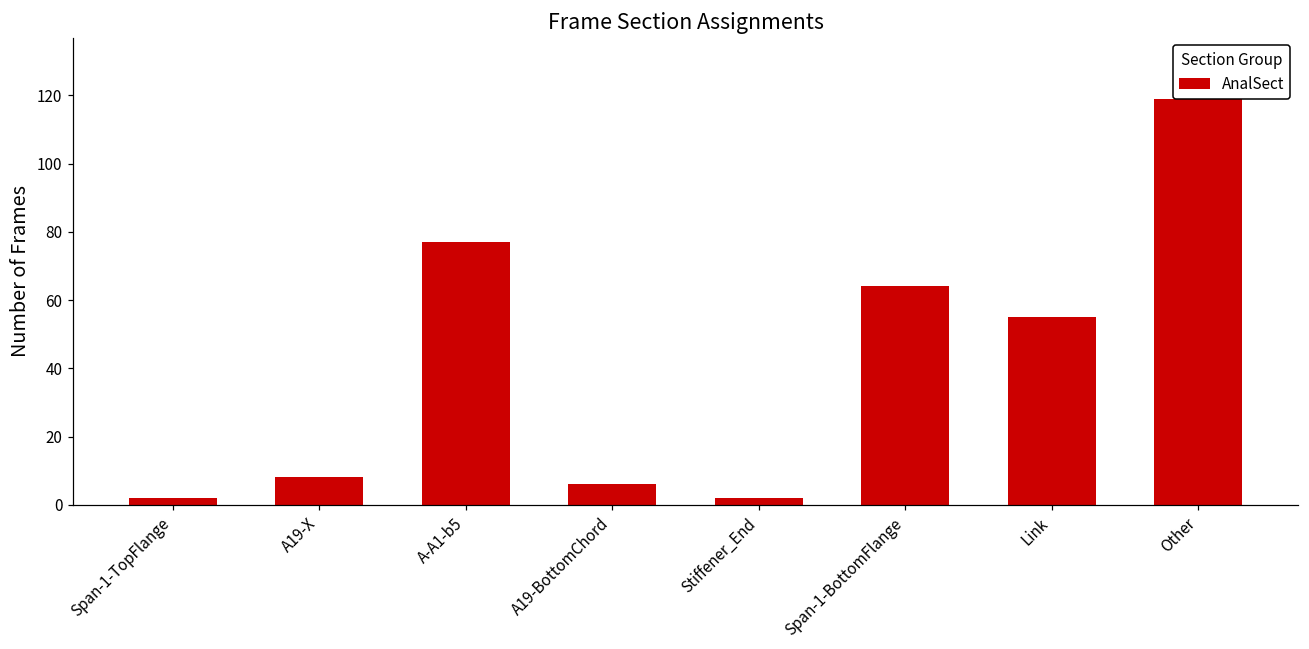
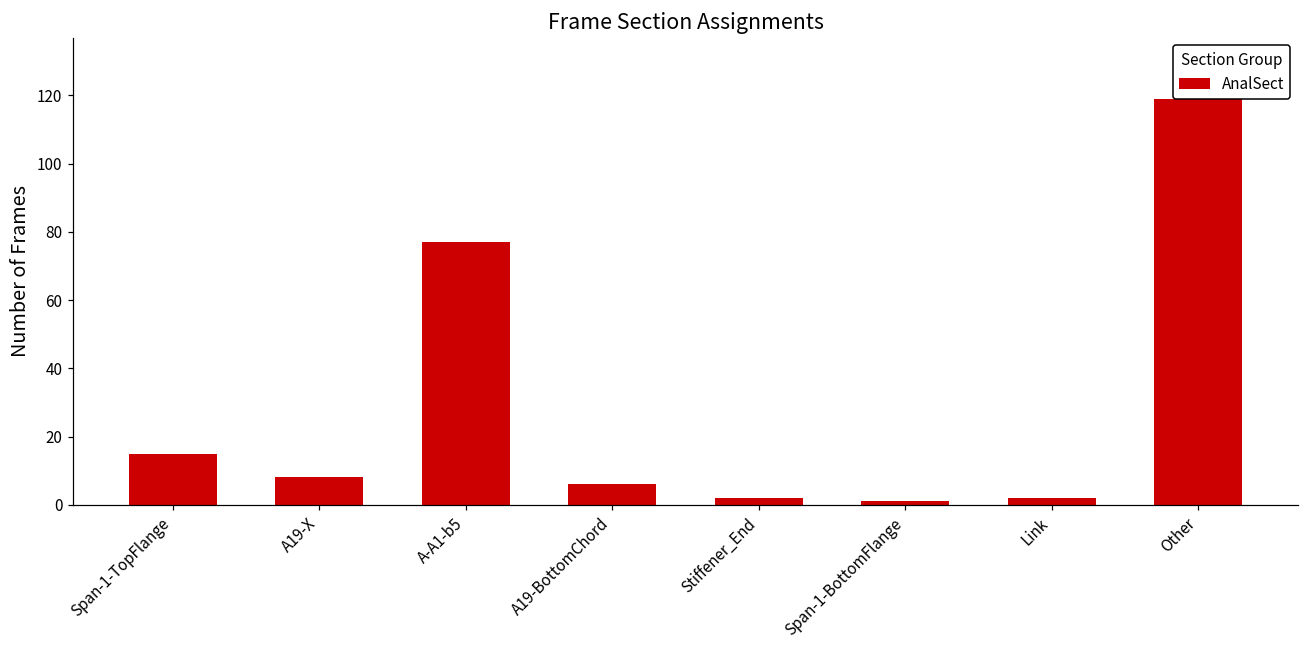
Span-1-TopFlange: 2 -> 15
Span-1-BottomFlange: 64 -> 1
Link: 55 -> 2
